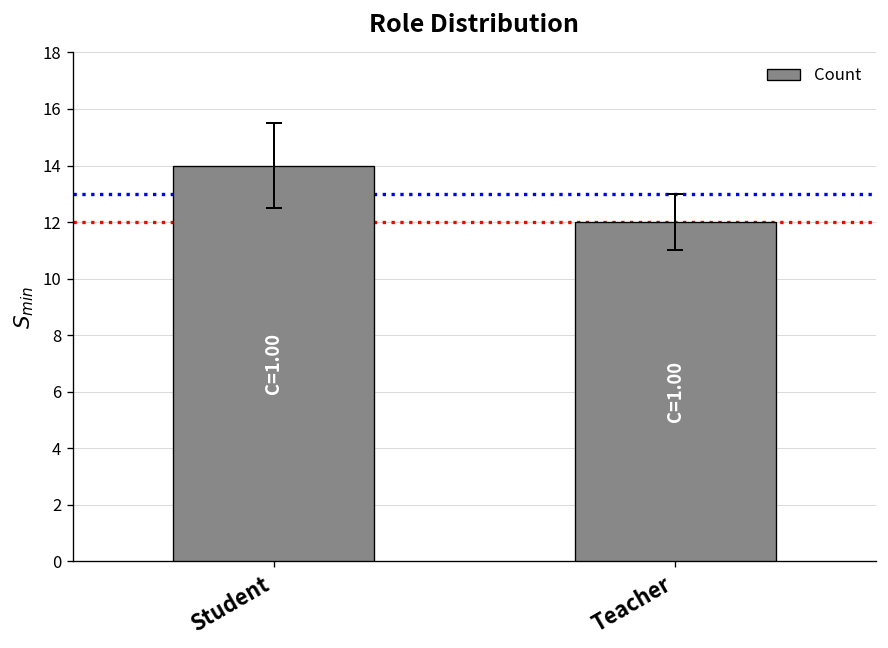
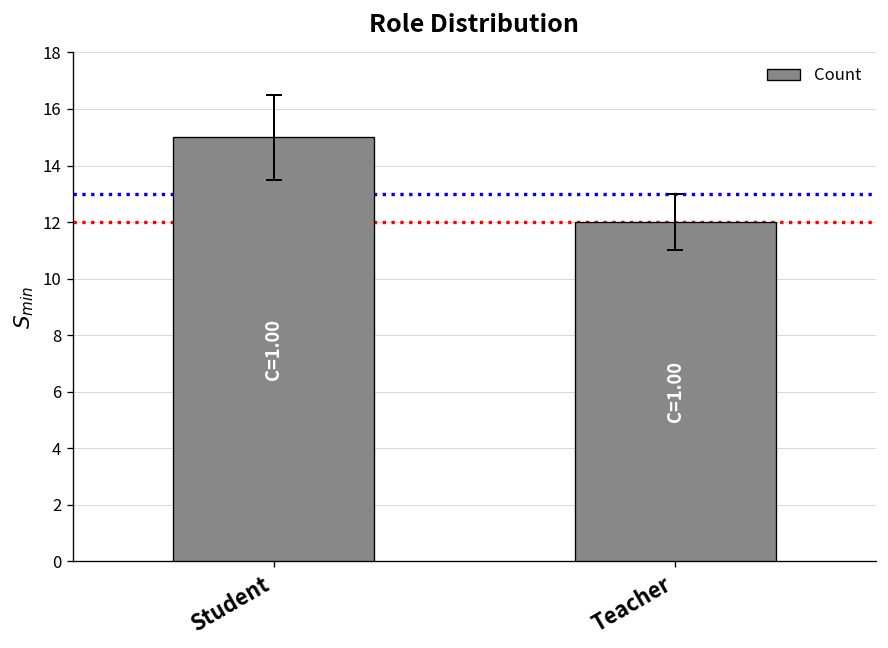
Count, Student: 14 -> 15
